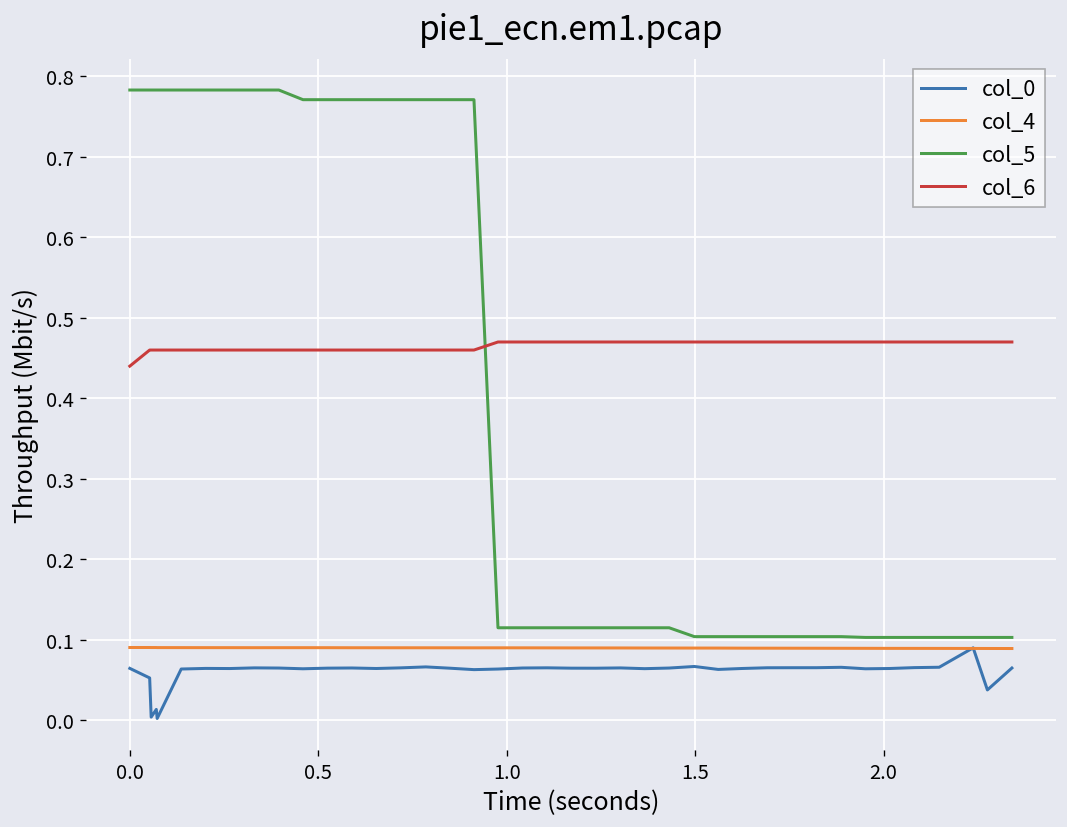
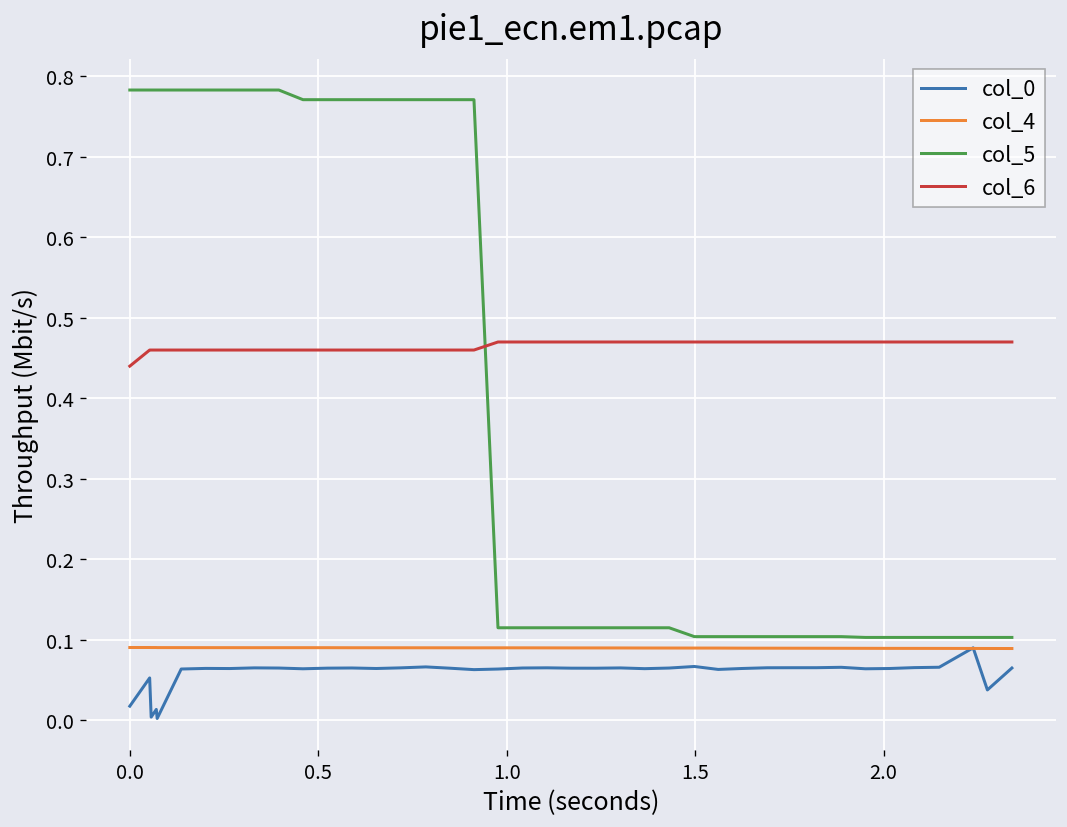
col_0, 0.0: 0.06 -> 0.02
